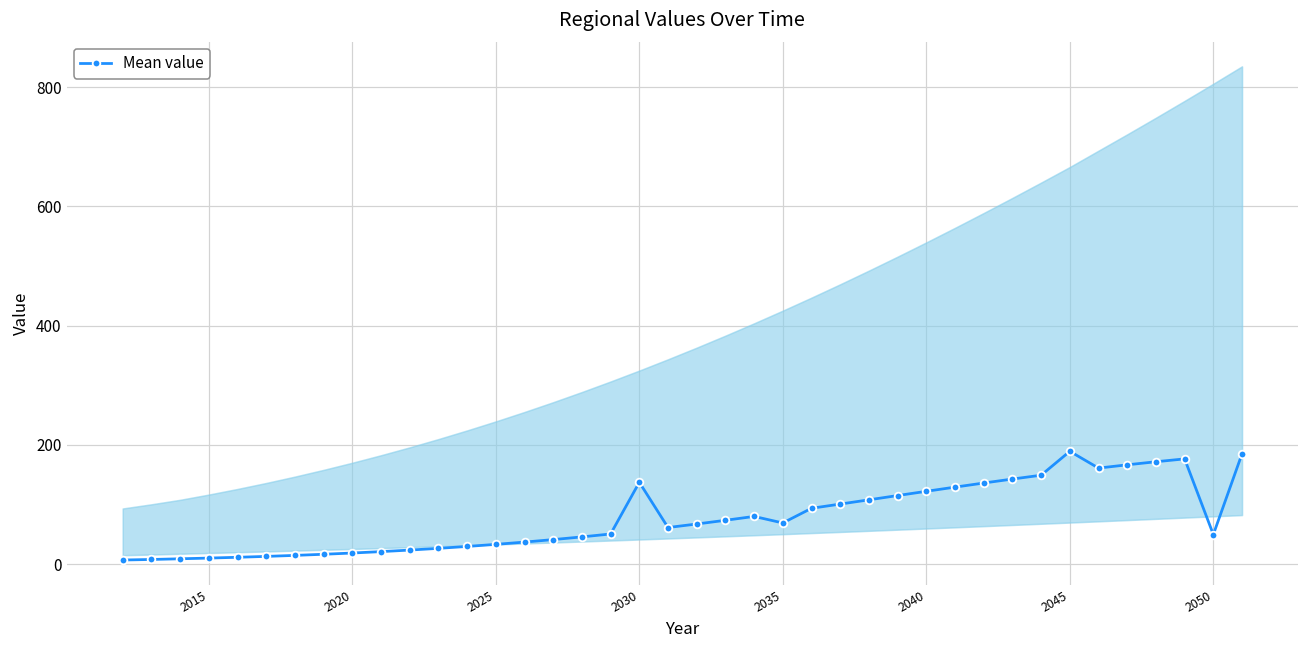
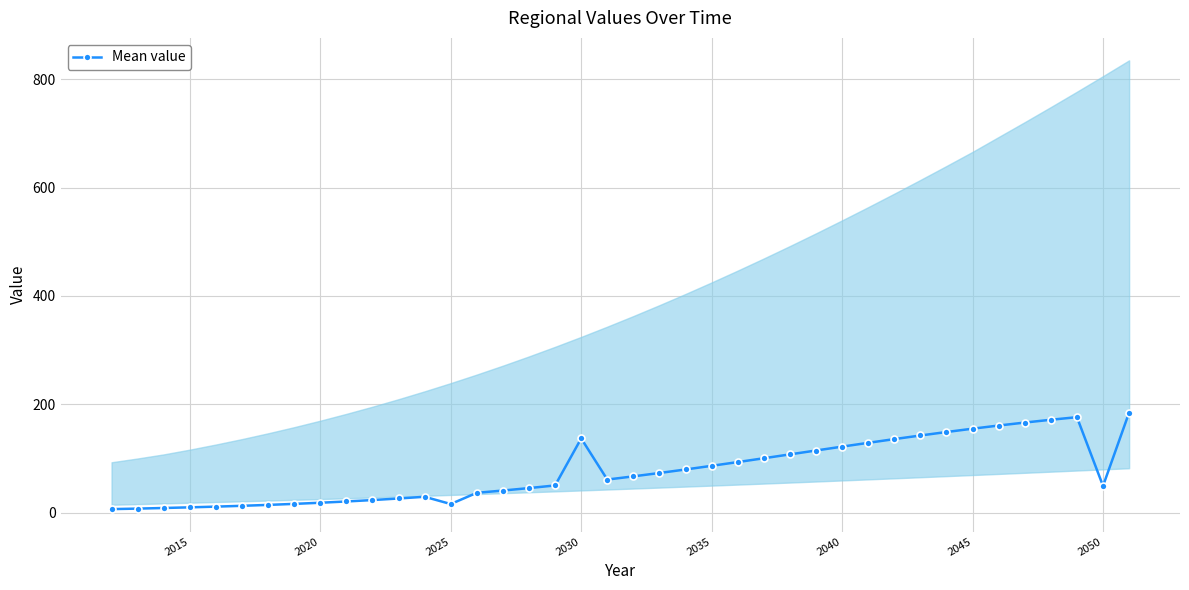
Mean value, 2025: 30 -> 20
Mean value, 2035: 70 -> 90
Mean value, 2045: 190 -> 160
